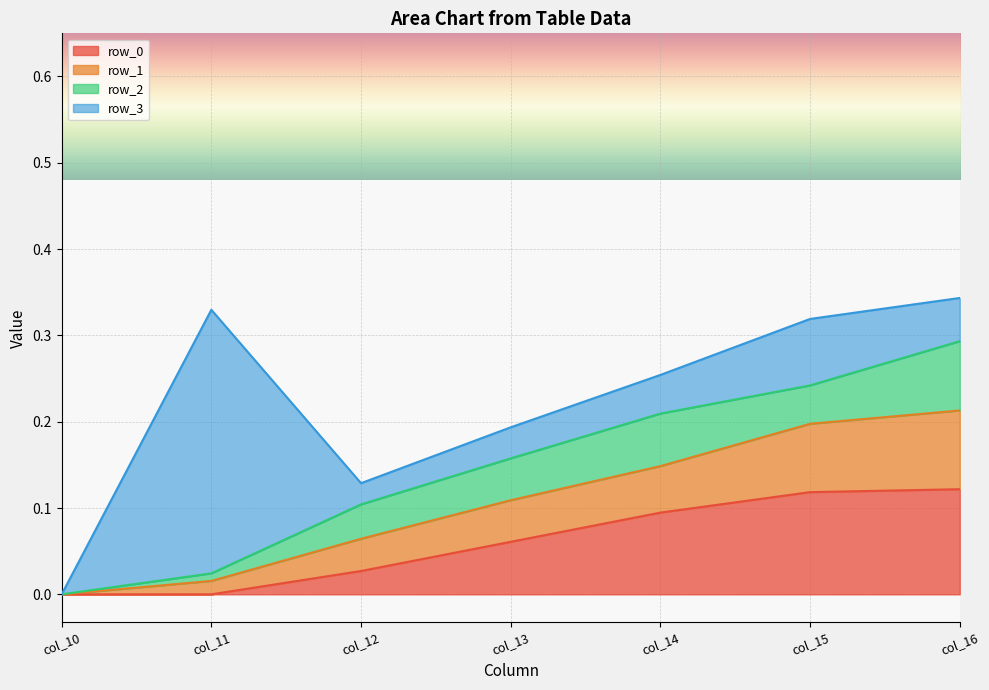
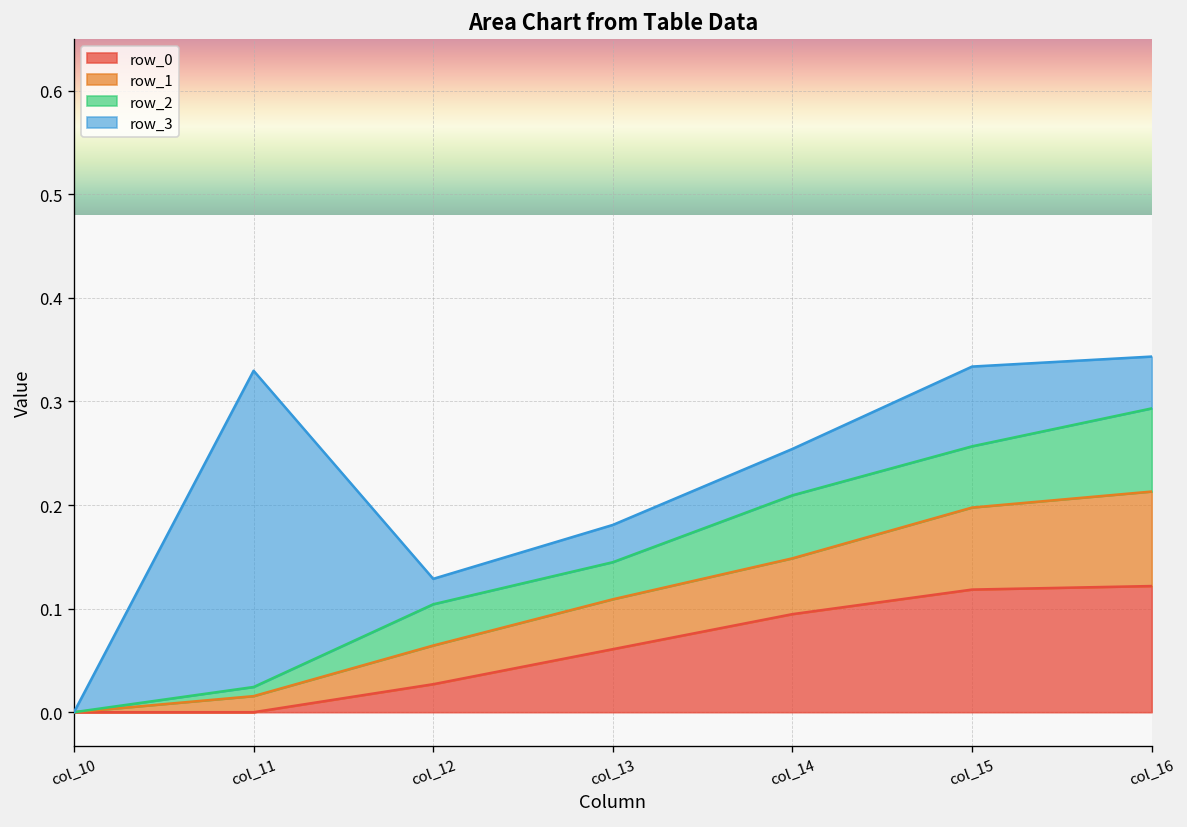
row_2, col_13: 0.05 -> 0.04
row_2, col_15: 0.04 -> 0.06
